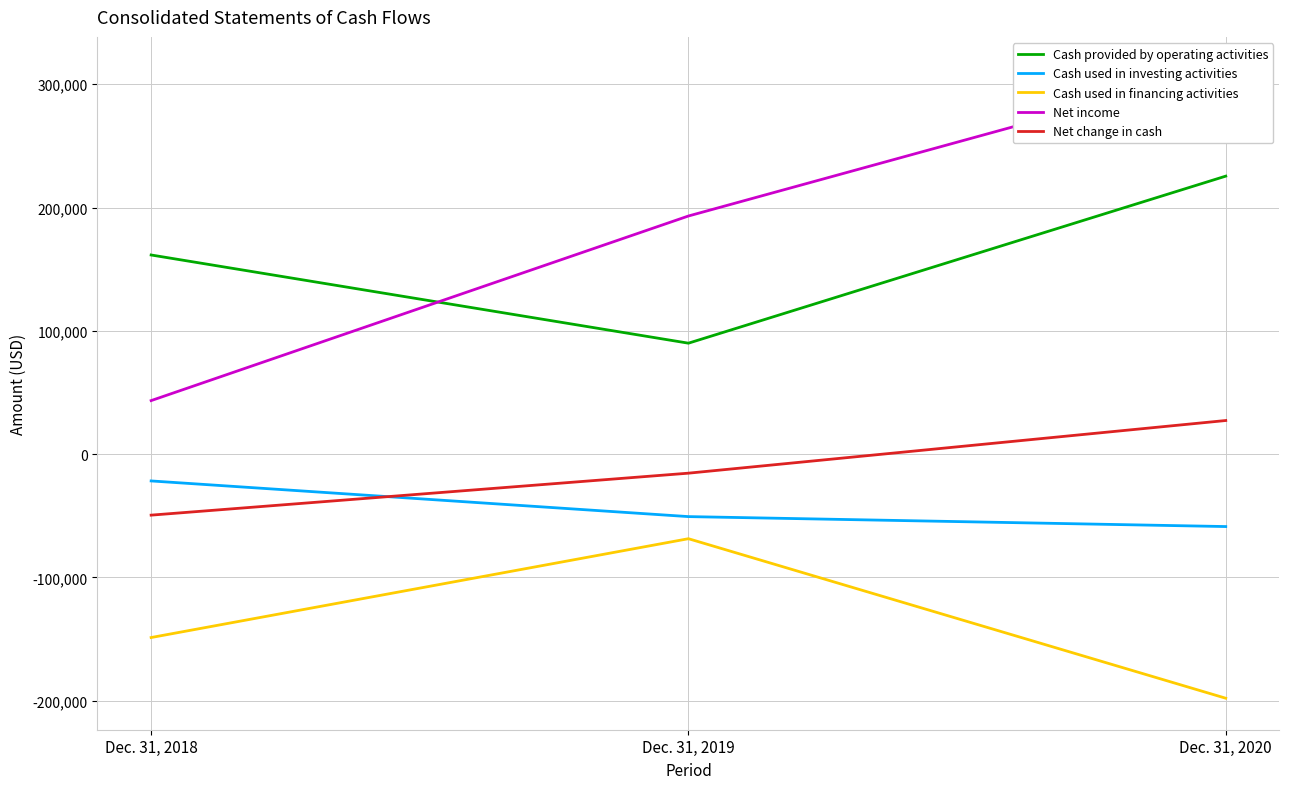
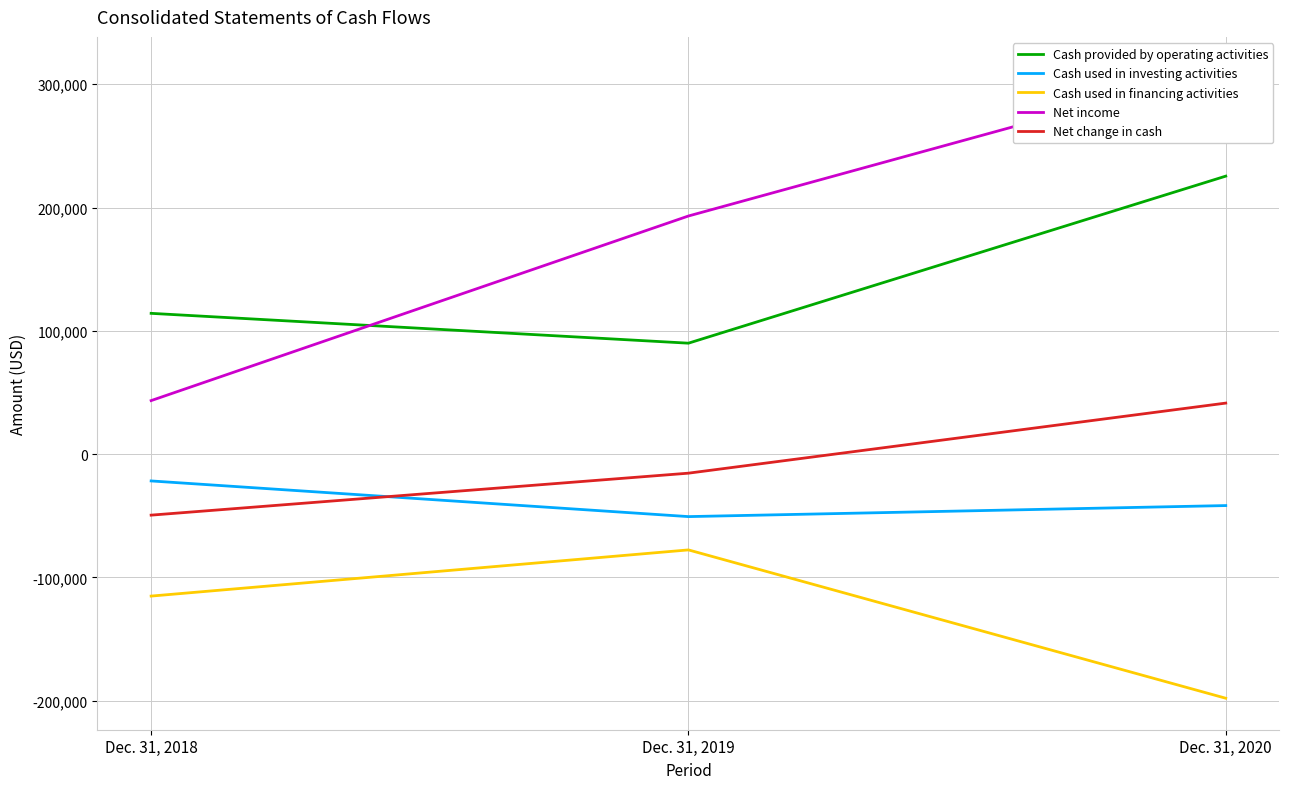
Cash provided by operating activities, Dec. 31, 2018: 162,000 -> 114,000
Cash used in financing activities, Dec. 31, 2018: -149,000 -> -115,000
Cash used in financing activities, Dec. 31, 2019: -69,000 -> -78,000
Cash used in investing activities, Dec. 31, 2020: -59,000 -> -42,000
Net change in cash, Dec. 31, 2020: 27,000 -> 41,000
